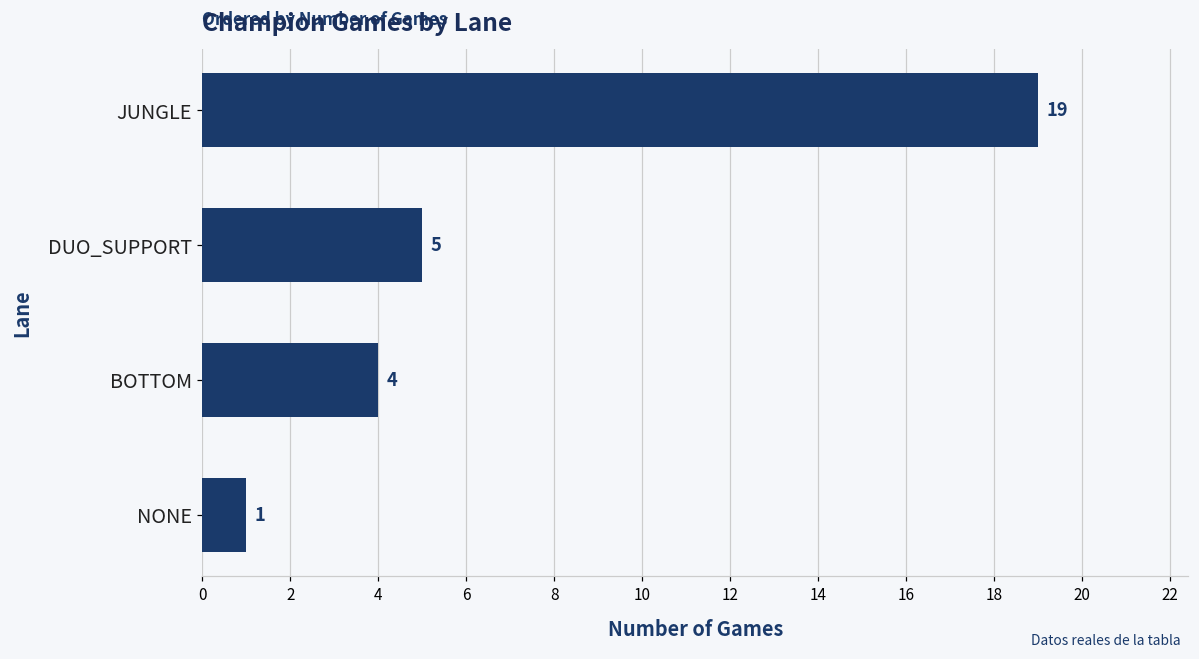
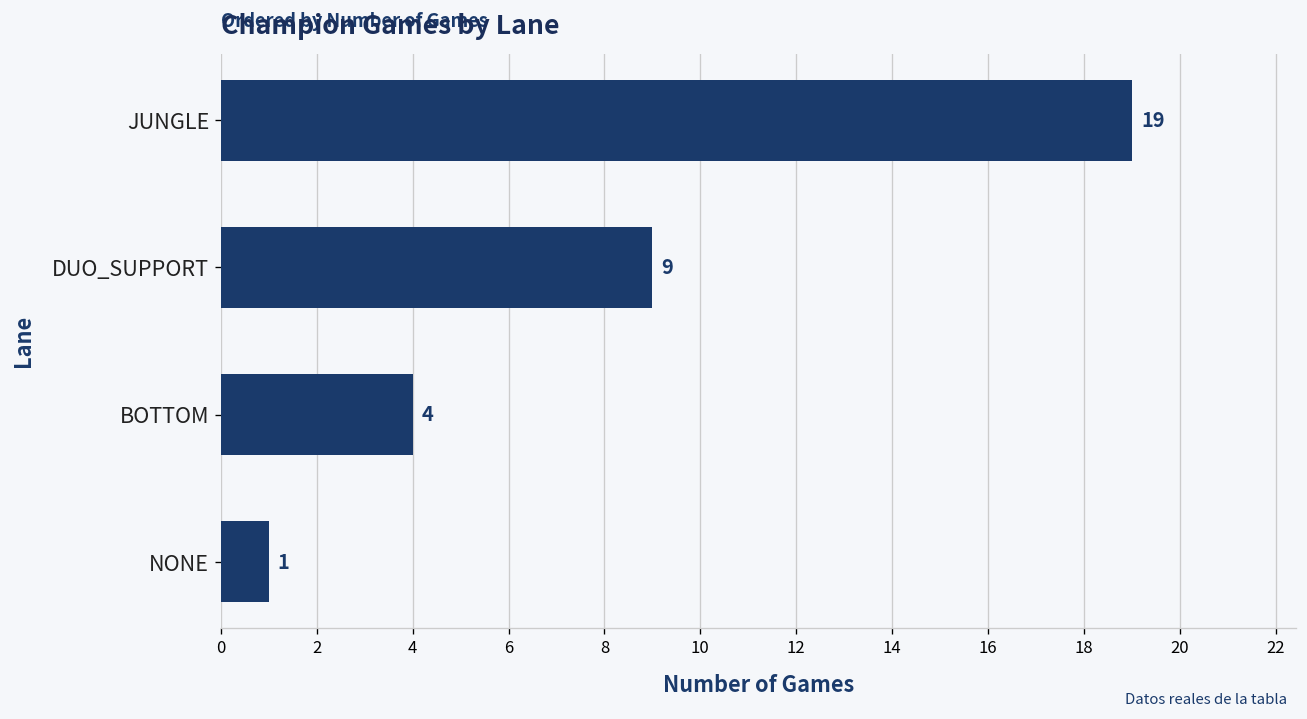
DUO_SUPPORT: 5 -> 9
